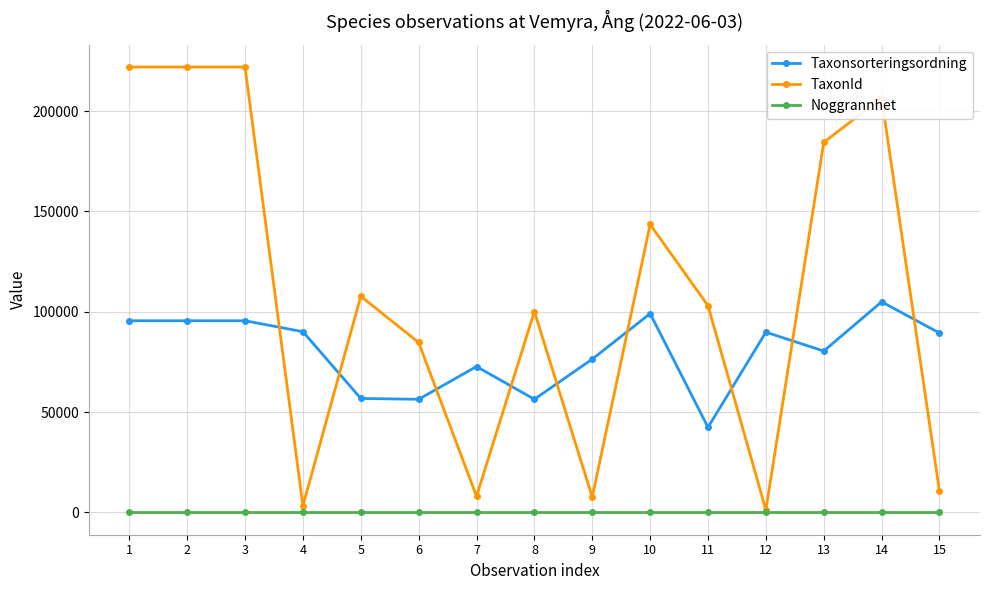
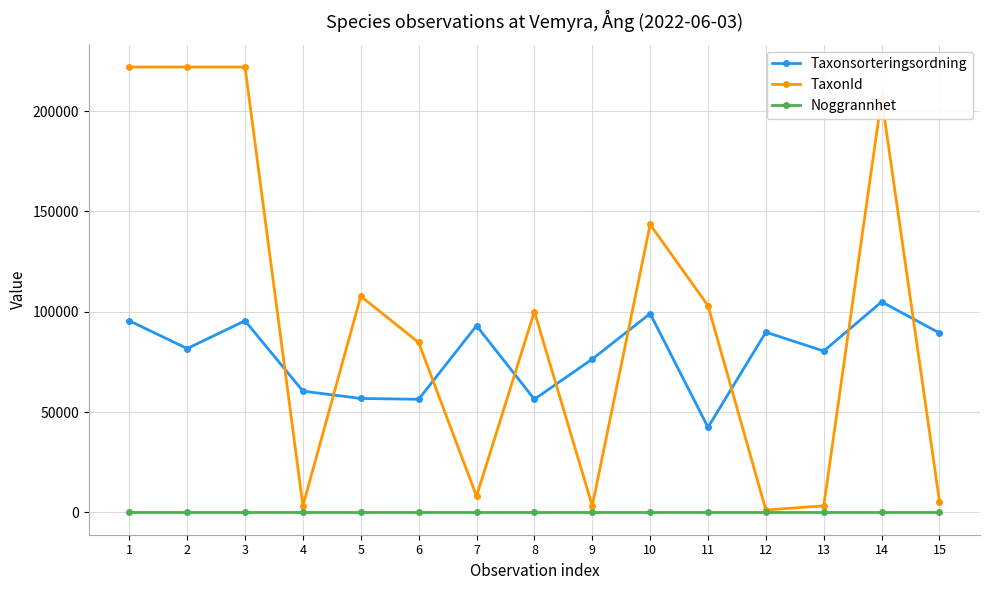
Taxonsorteringsordning, 2: 96000 -> 82000
Taxonsorteringsordning, 4: 90000 -> 60000
Taxonsorteringsordning, 7: 73000 -> 93000
TaxonId, 9: 8000 -> 3000
TaxonId, 13: 184000 -> 3000
TaxonId, 15: 10000 -> 5000
